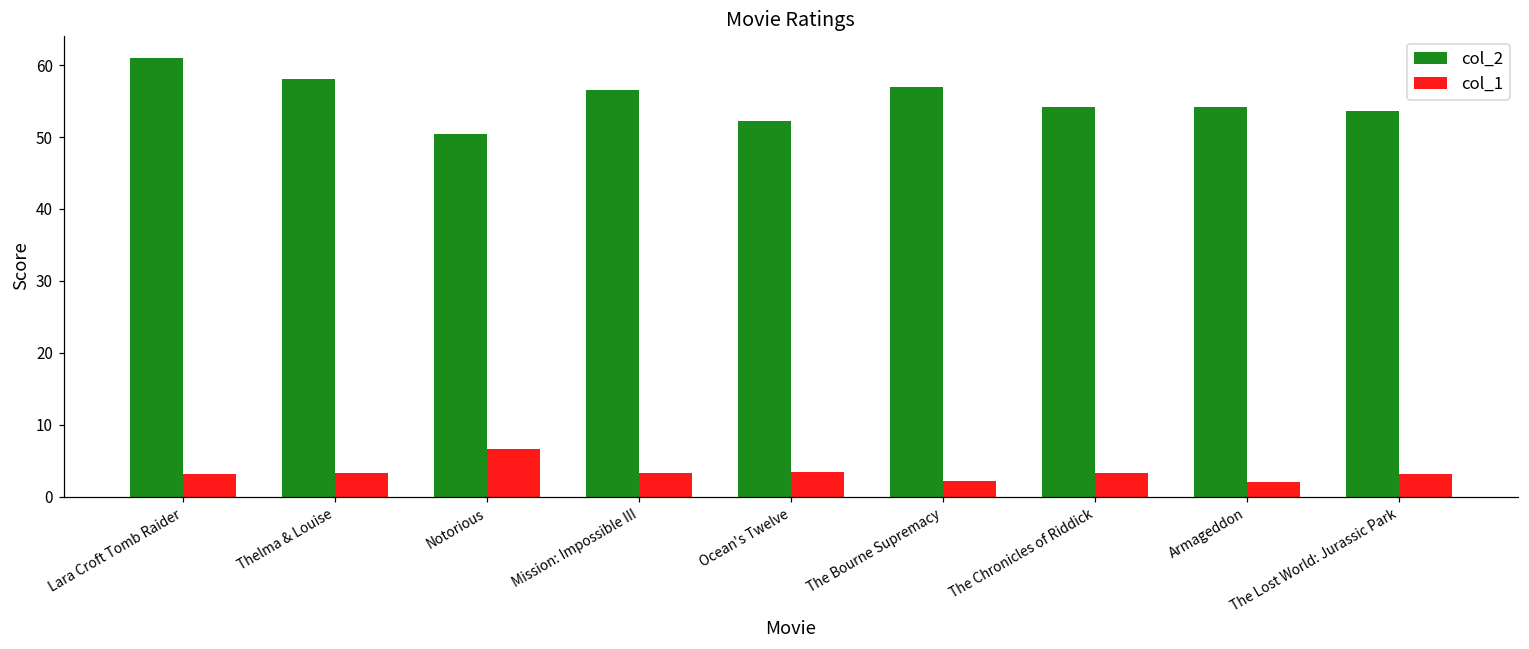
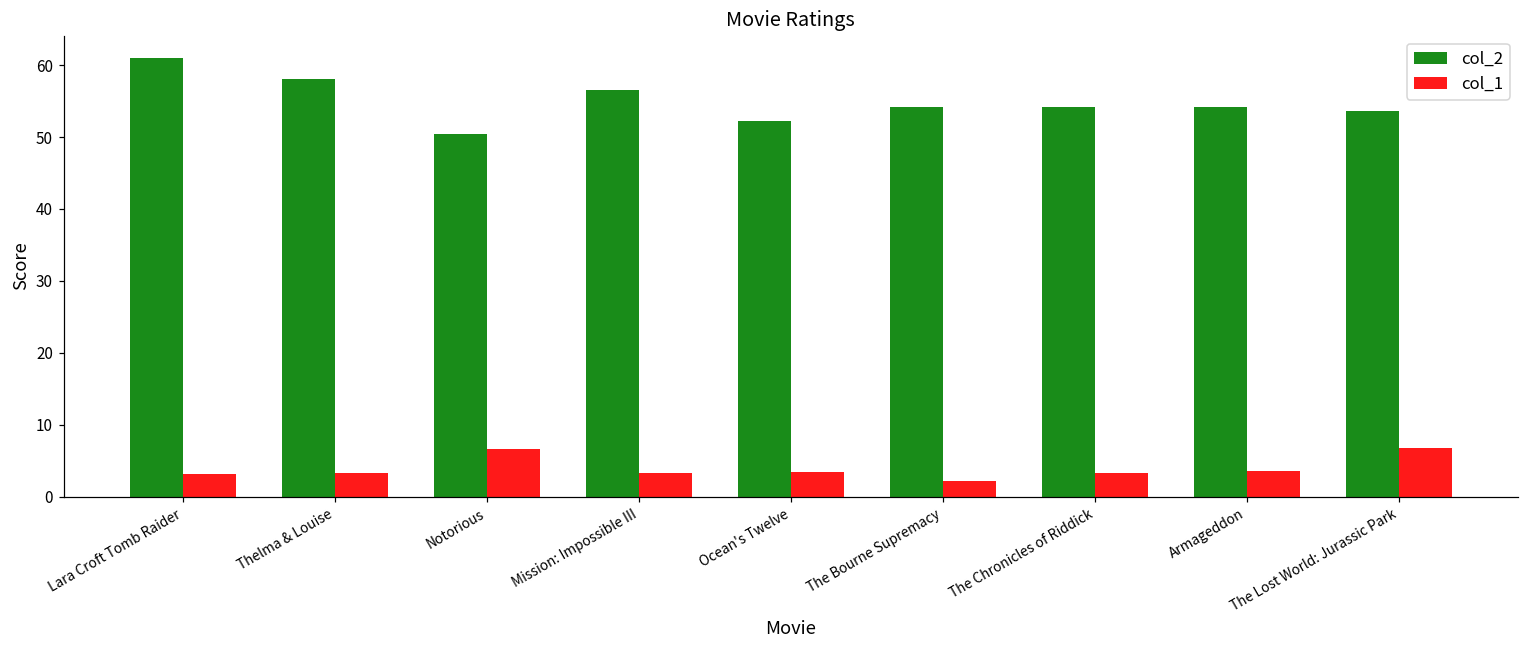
col_2, The Bourne Supremacy: 57 -> 54
col_1, Armageddon: 2 -> 4
col_1, The Lost World: Jurassic Park: 3 -> 7
